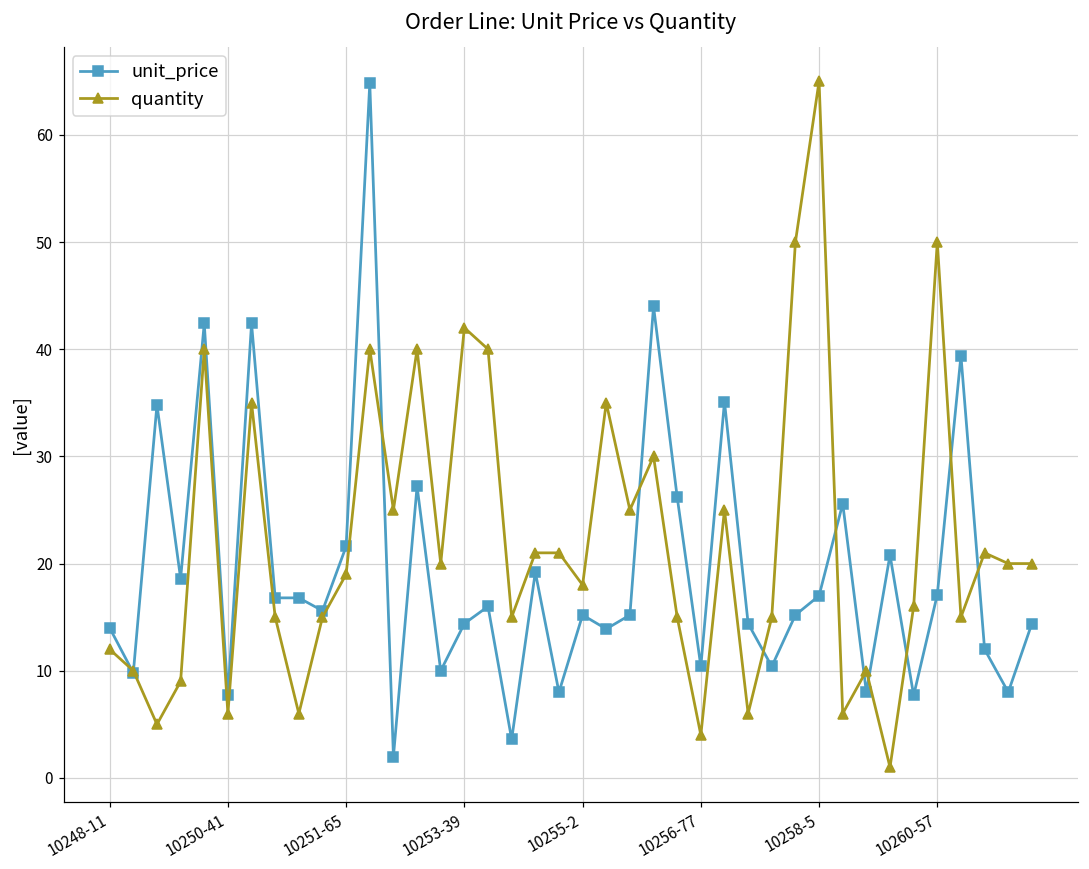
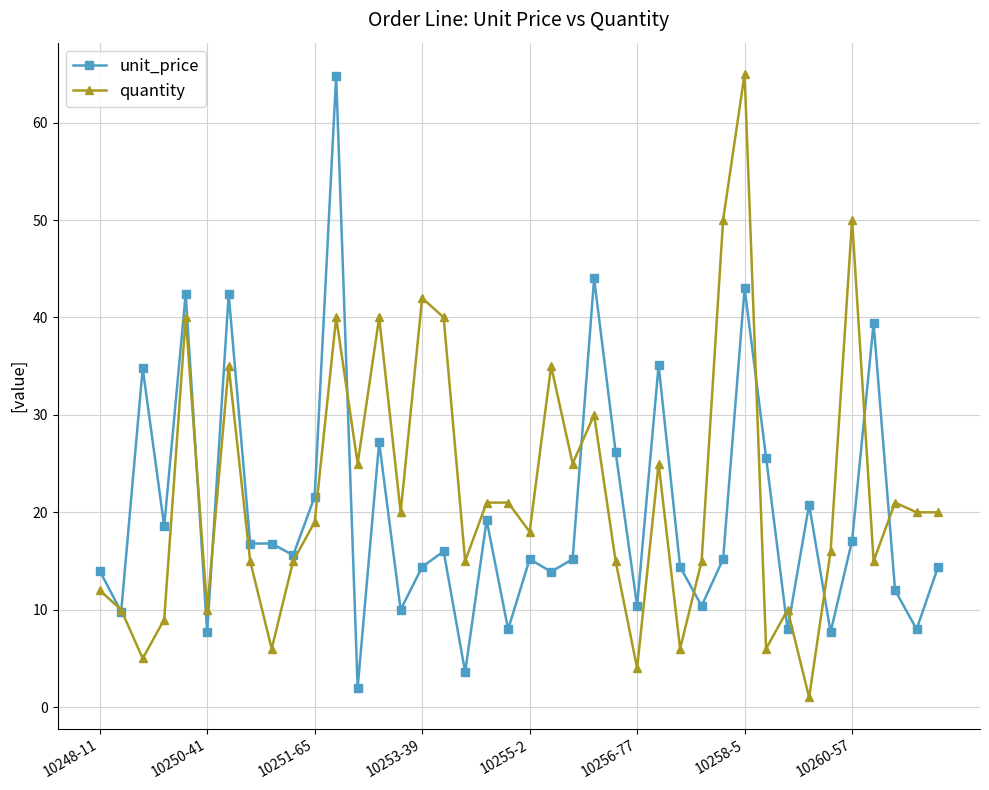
quantity, 10250-41: 6 -> 10
unit_price, 10258-5: 17 -> 43
